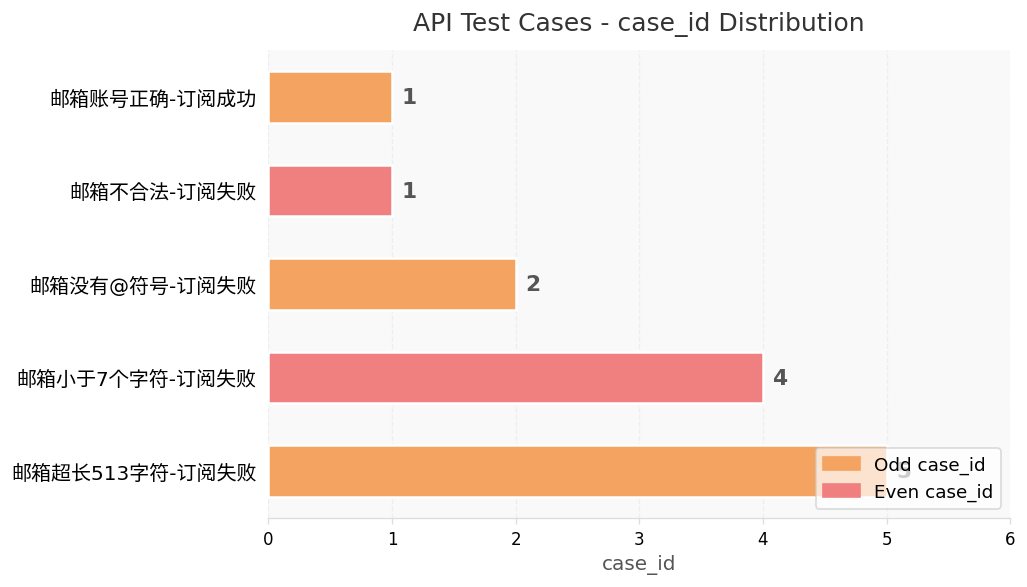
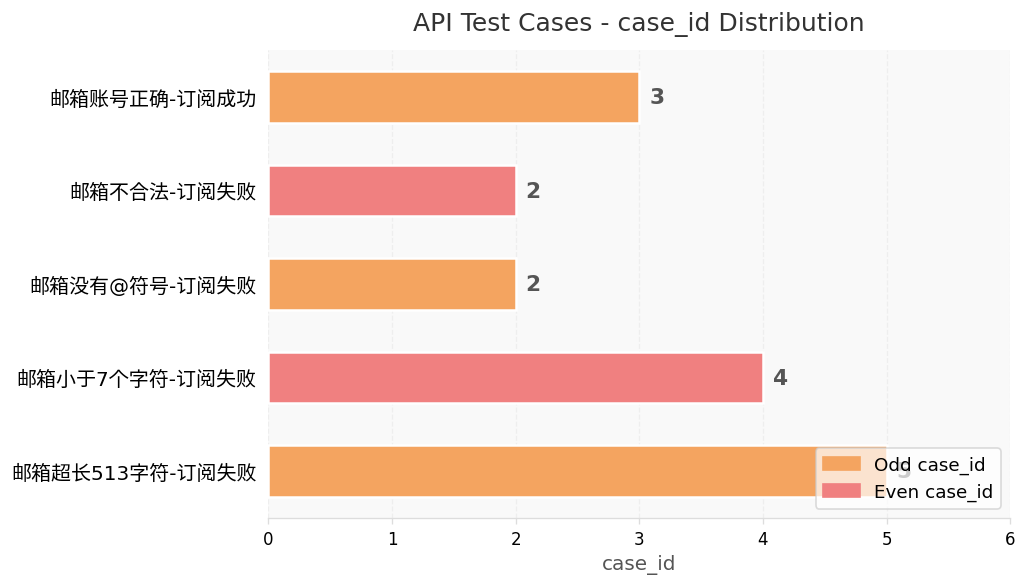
邮箱账号正确-订阅成功: 1 -> 3
邮箱不合法-订阅失败: 1 -> 2
